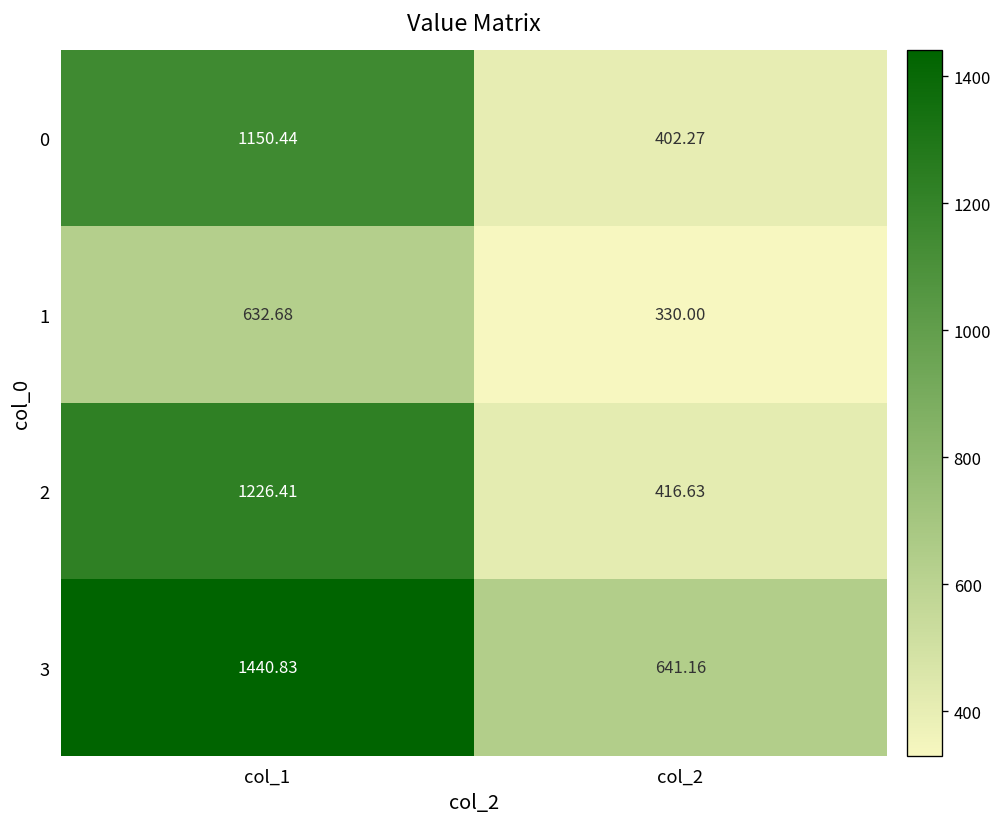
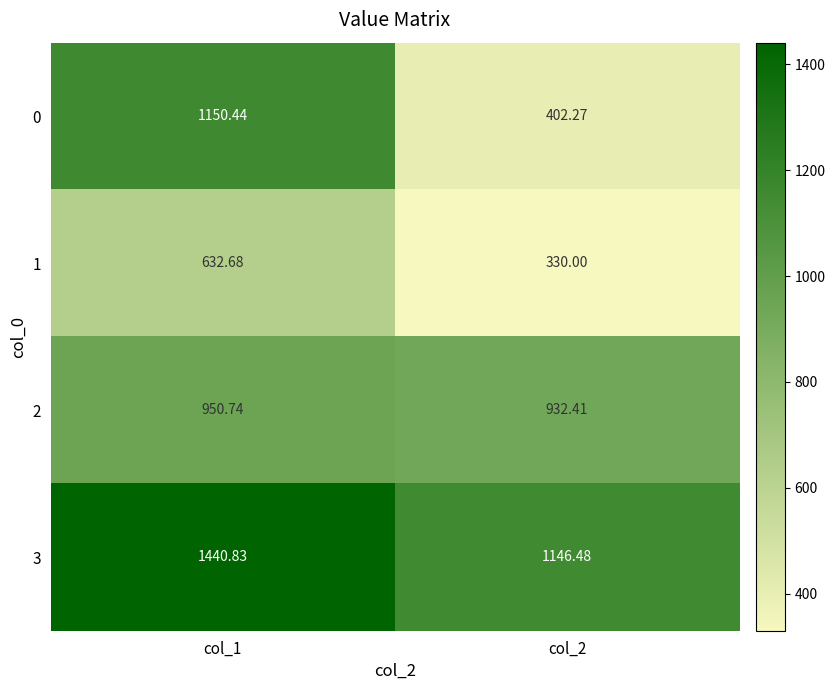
2, col_1: 1226.41 -> 950.74
2, col_2: 416.63 -> 932.41
3, col_2: 641.16 -> 1146.48
